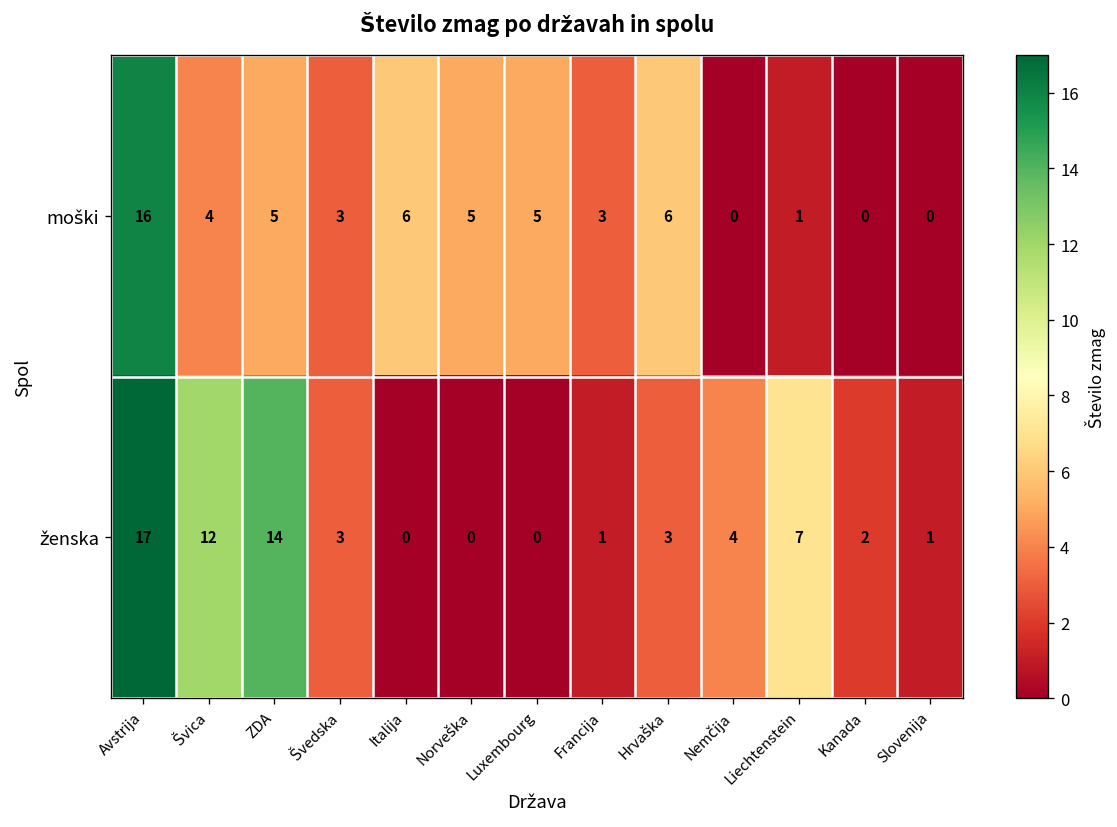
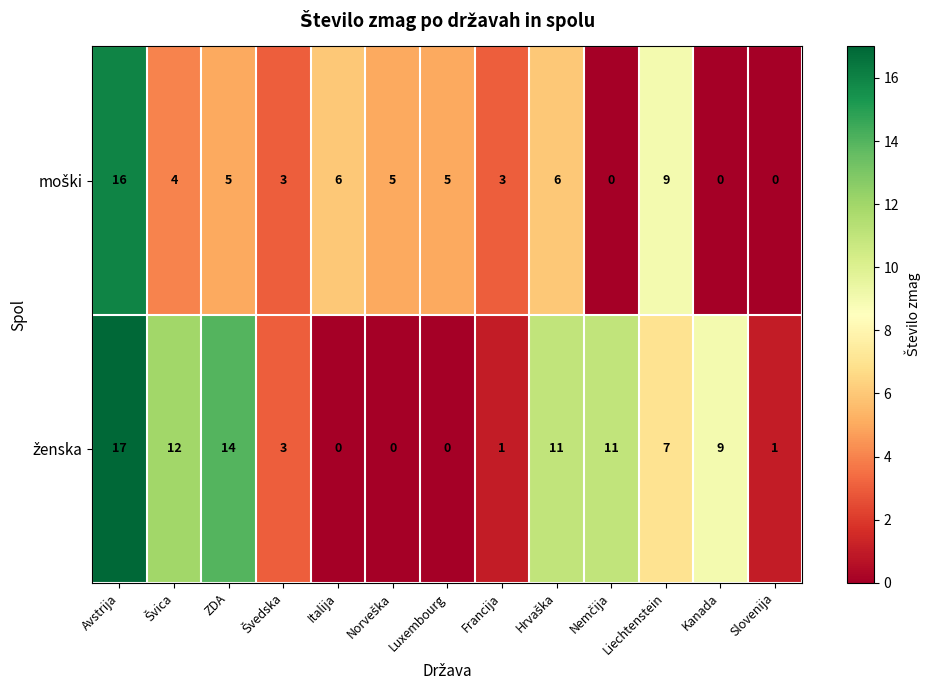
moški, Liechtenstein: 1 -> 9
ženska, Hrvaška: 3 -> 11
ženska, Nemčija: 4 -> 11
ženska, Kanada: 2 -> 9
